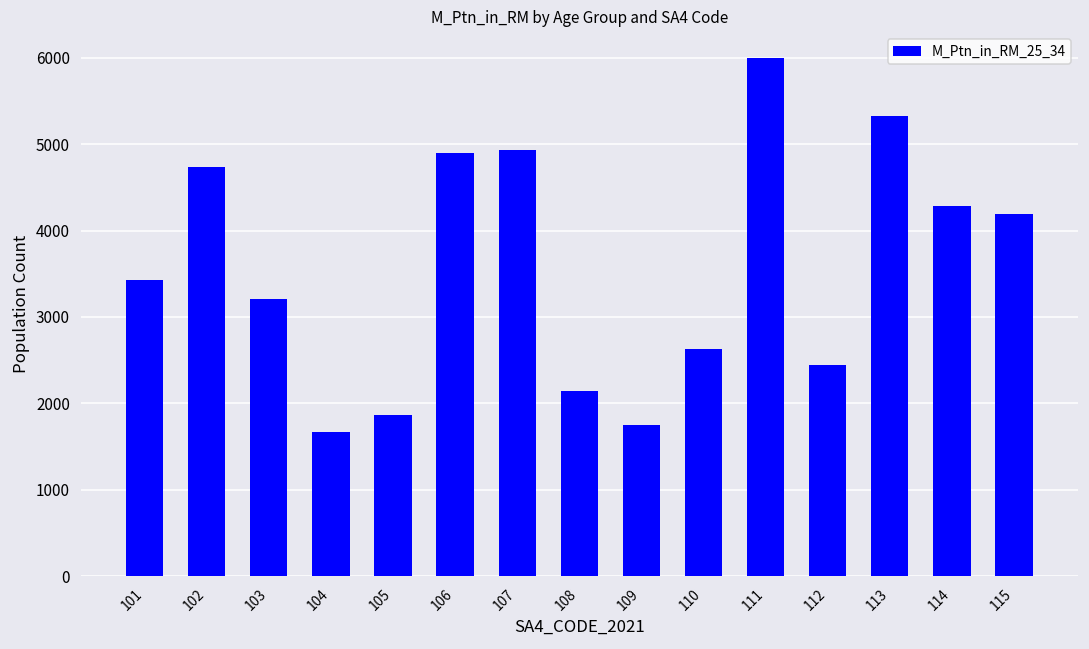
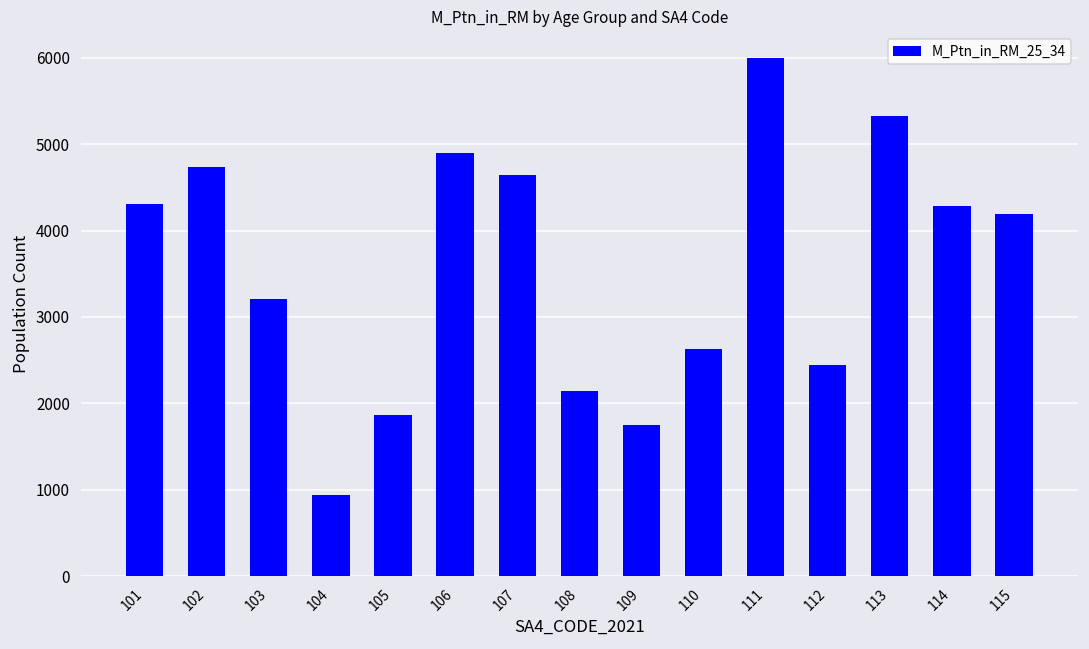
101: 3400 -> 4300
104: 1700 -> 900
107: 4900 -> 4600
